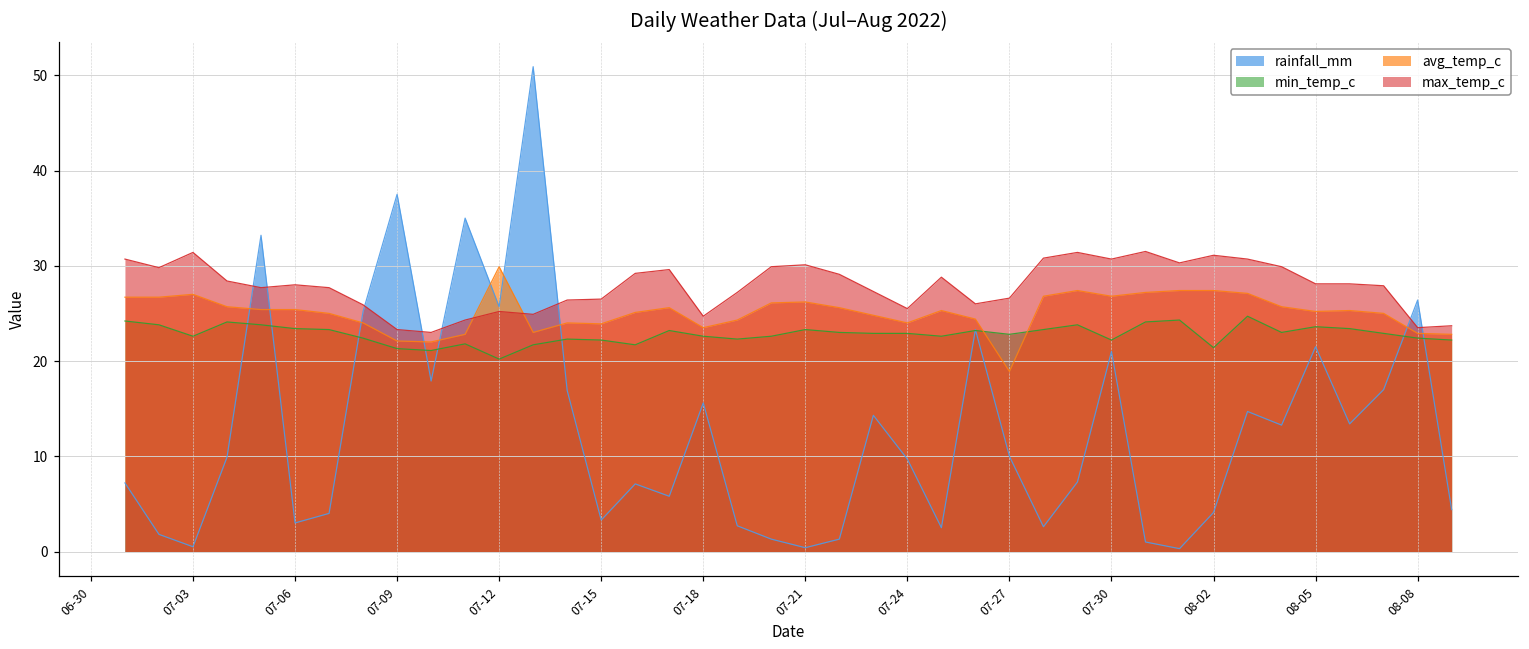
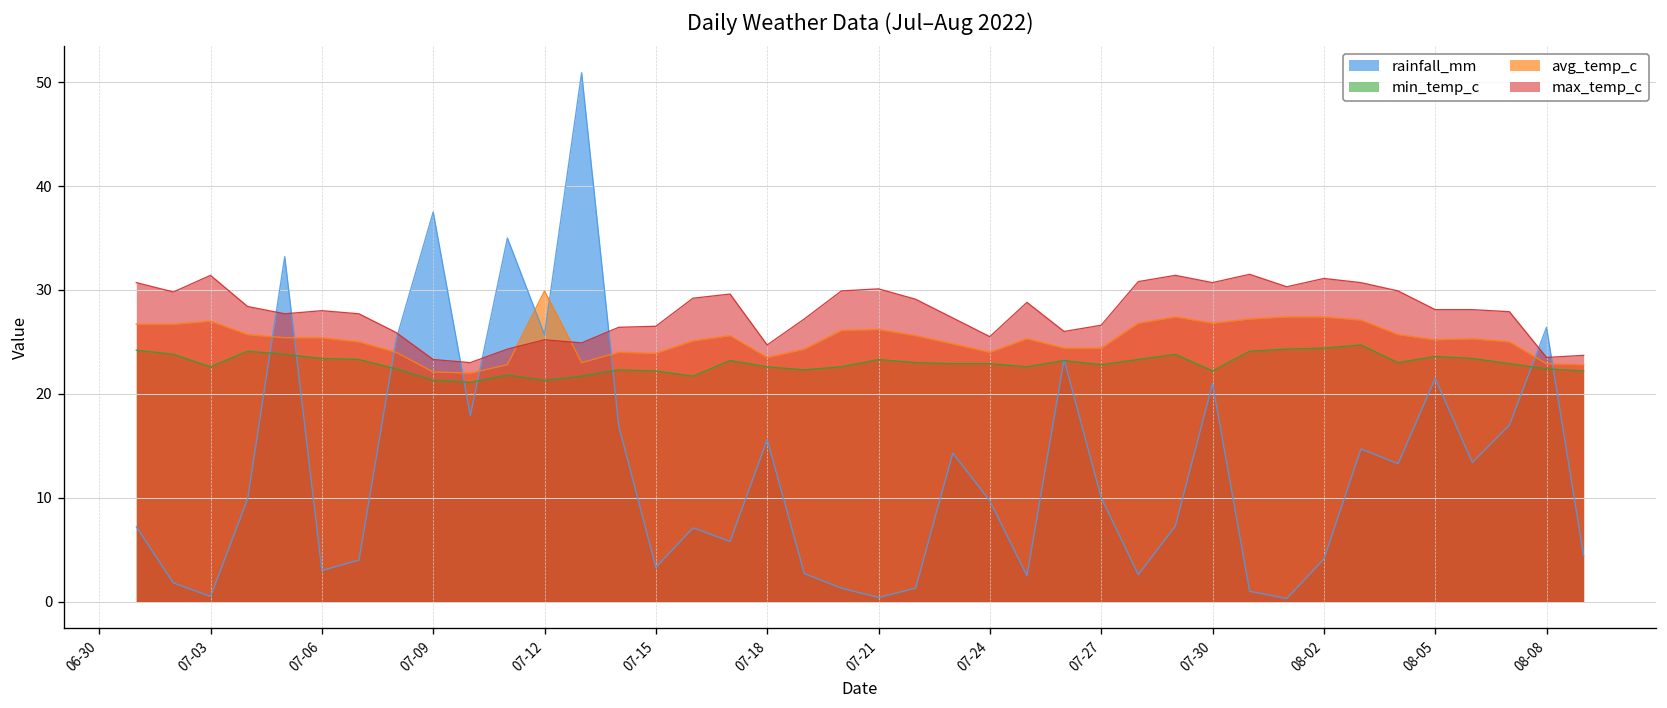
min_temp_c, 07-12: 20 -> 21
avg_temp_c, 07-27: 19 -> 24
min_temp_c, 08-02: 21 -> 24
